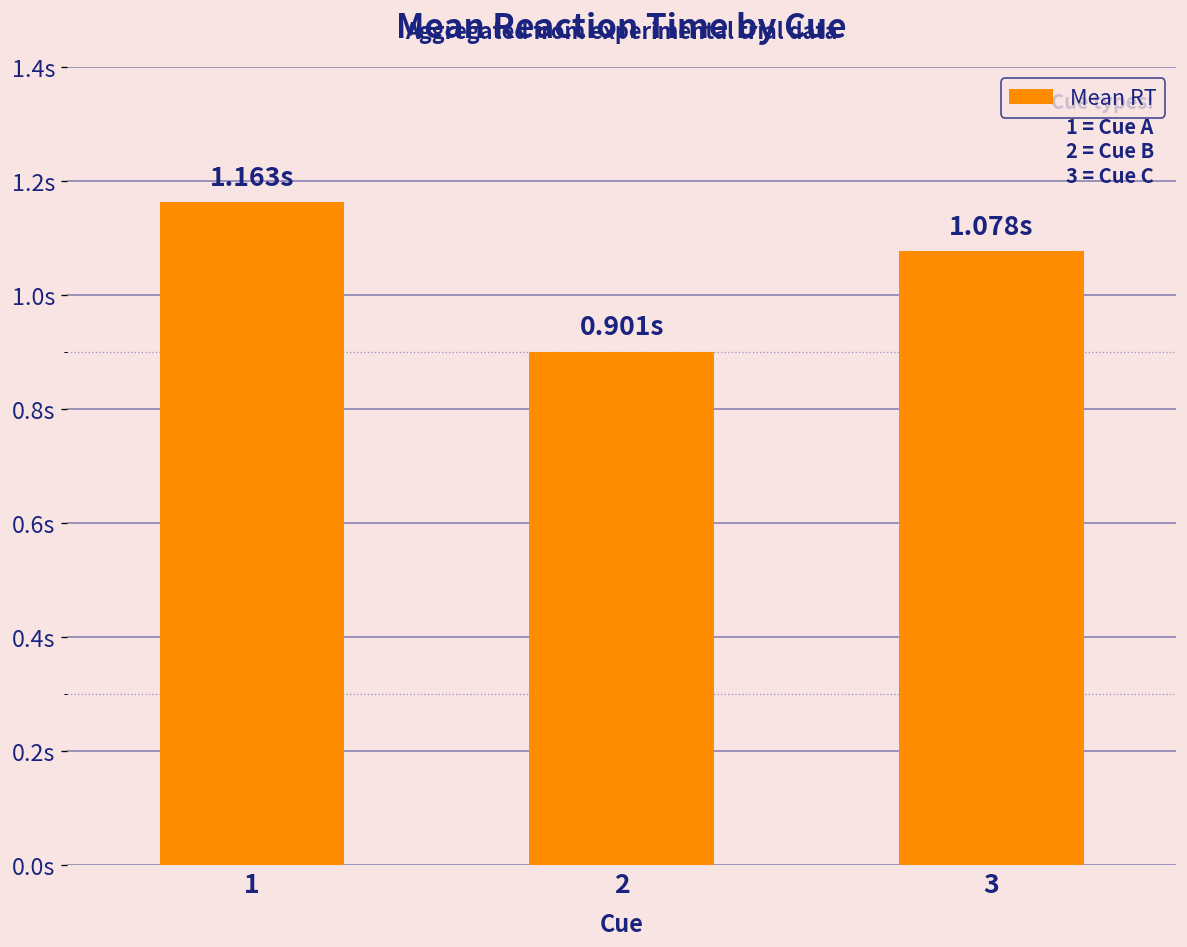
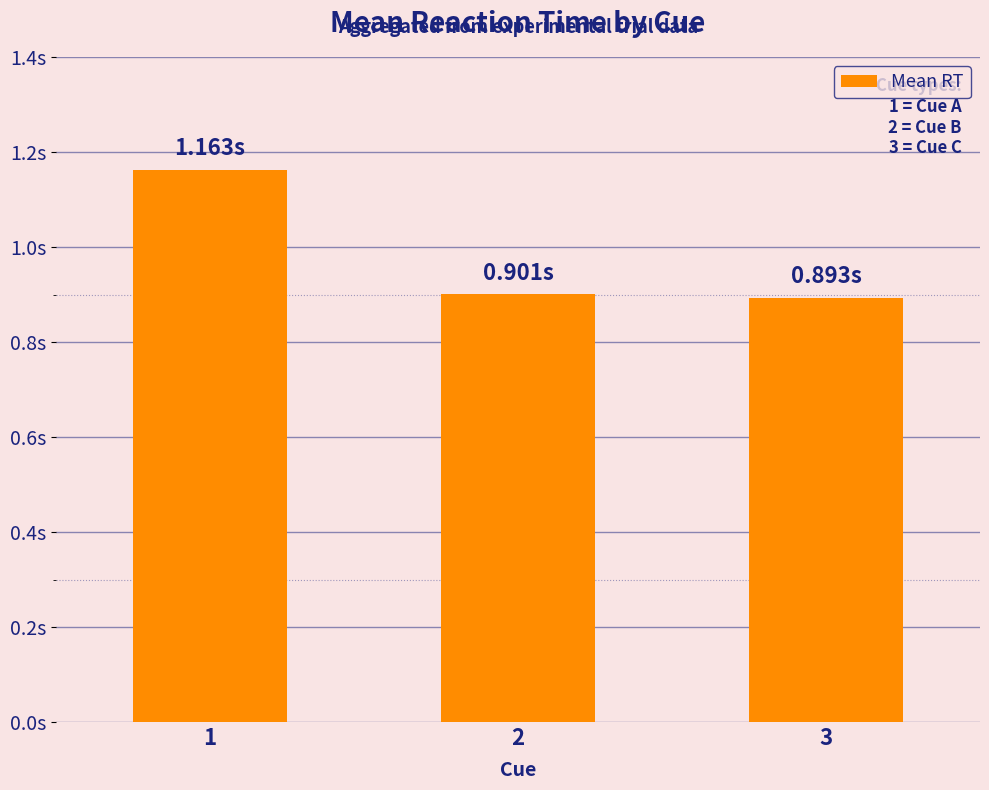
3: 1.078s -> 0.893s
